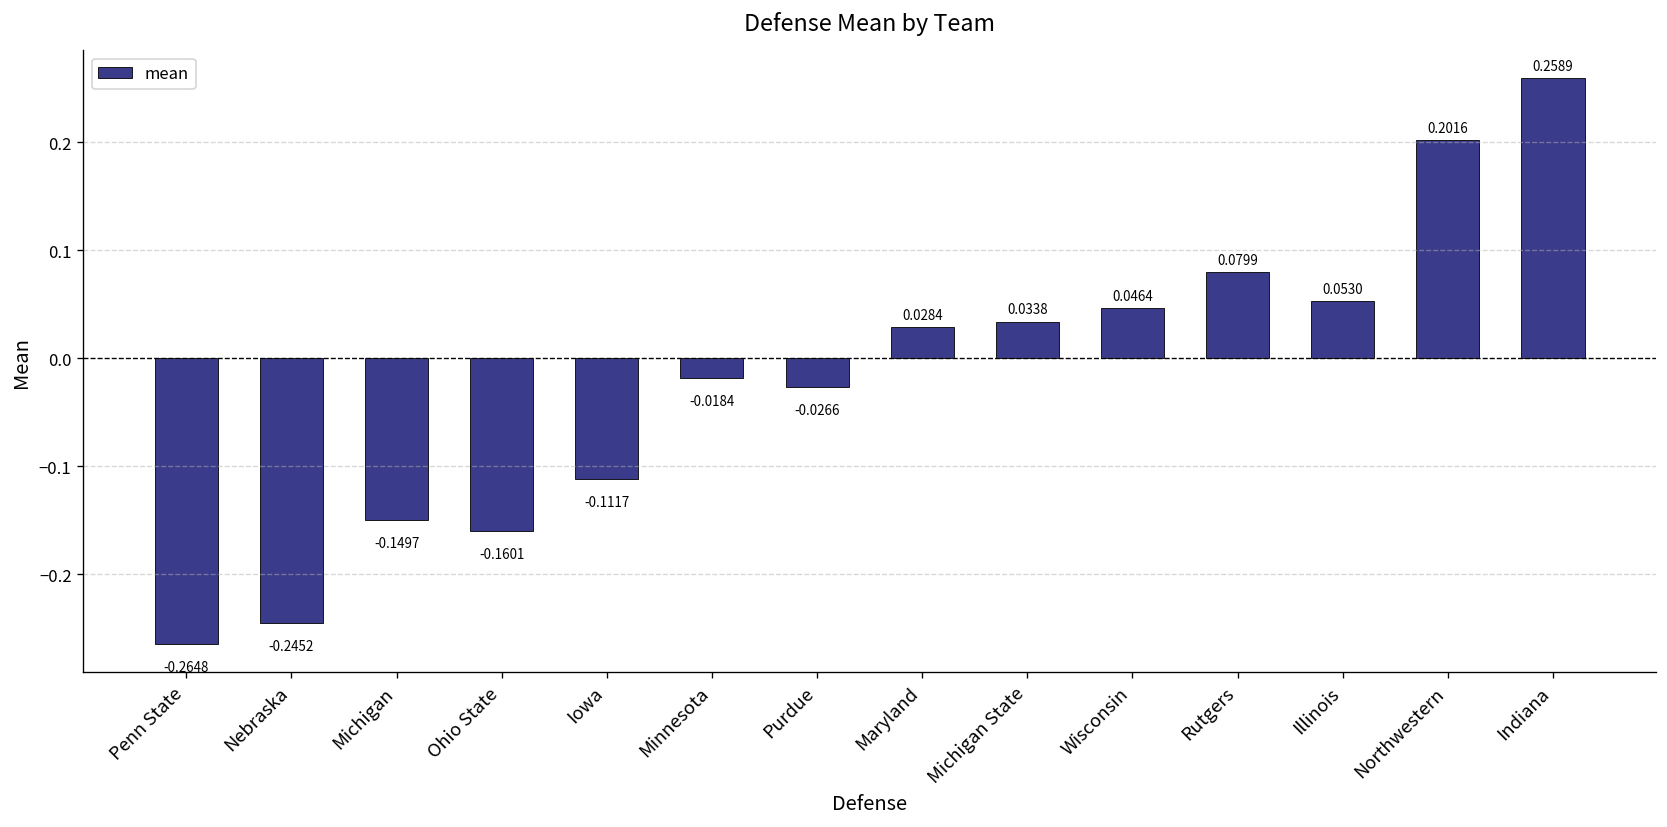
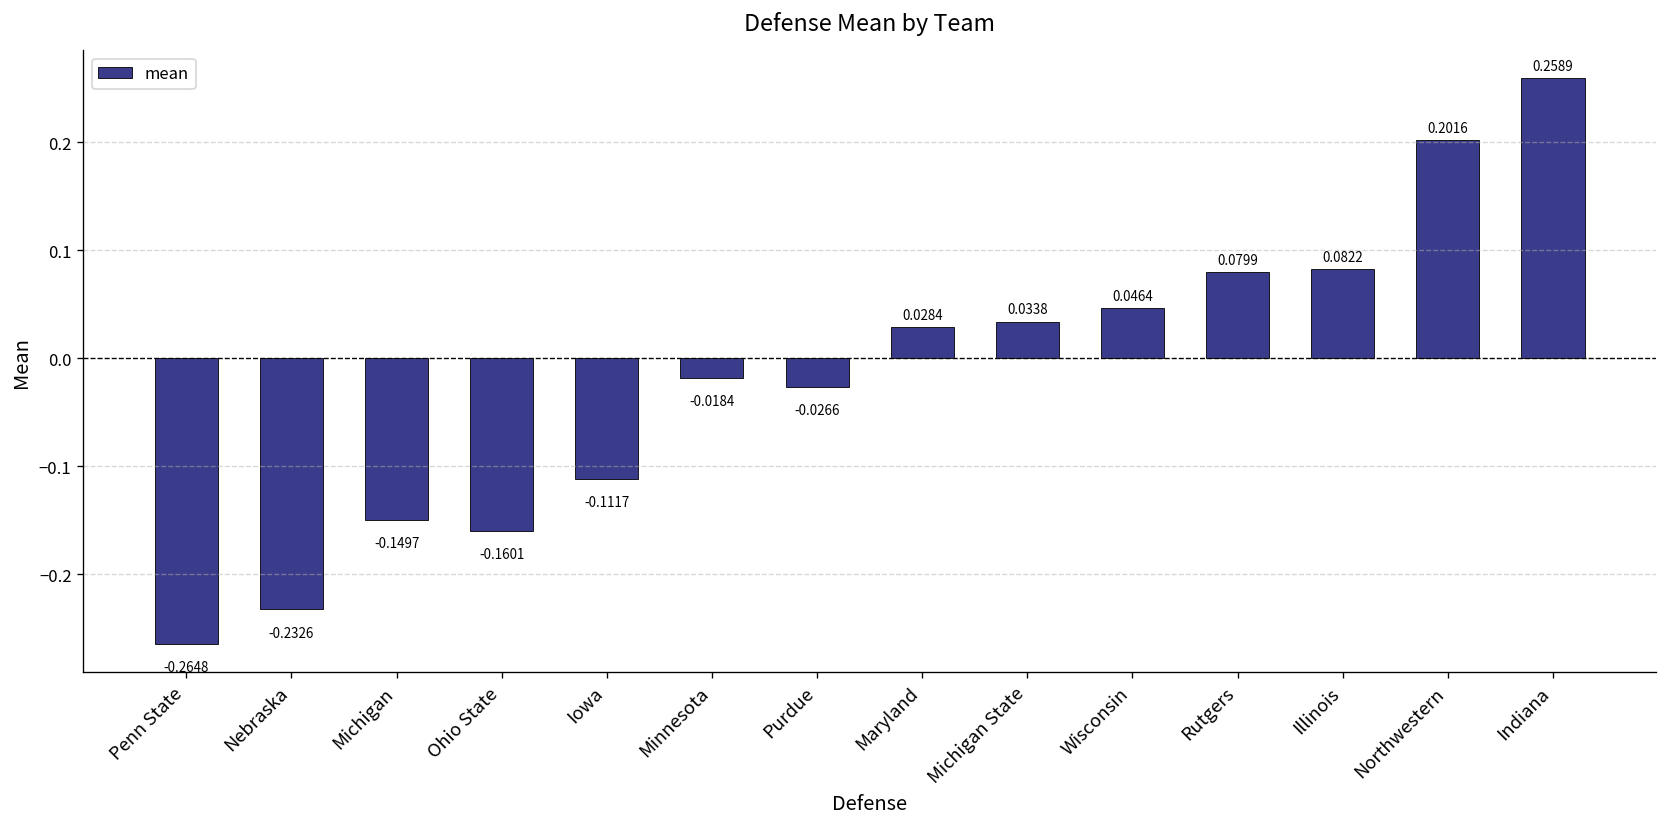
Nebraska: -0.2452 -> -0.2326
Illinois: 0.0530 -> 0.0822
